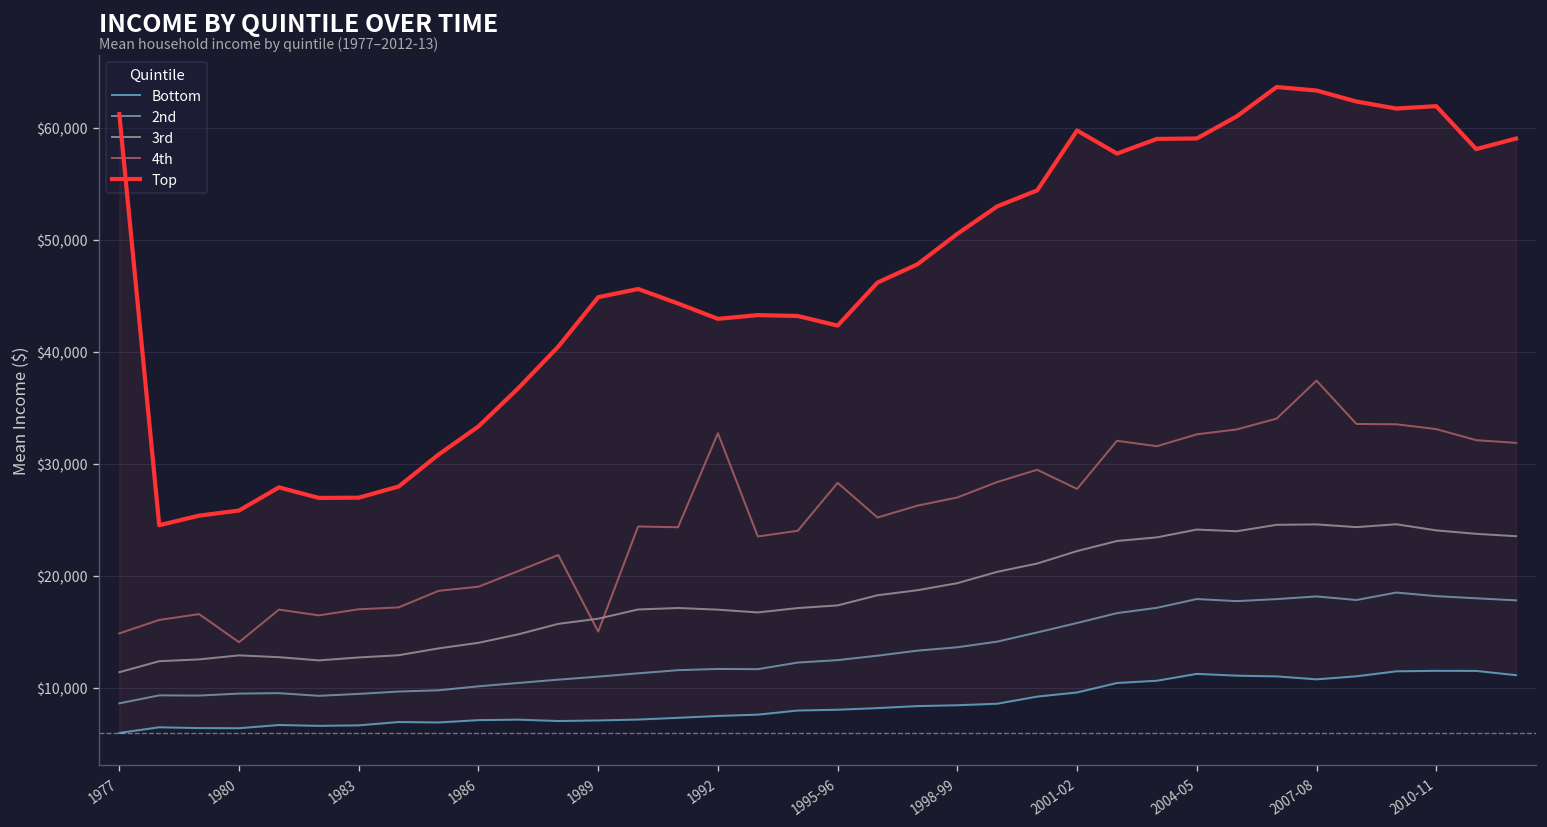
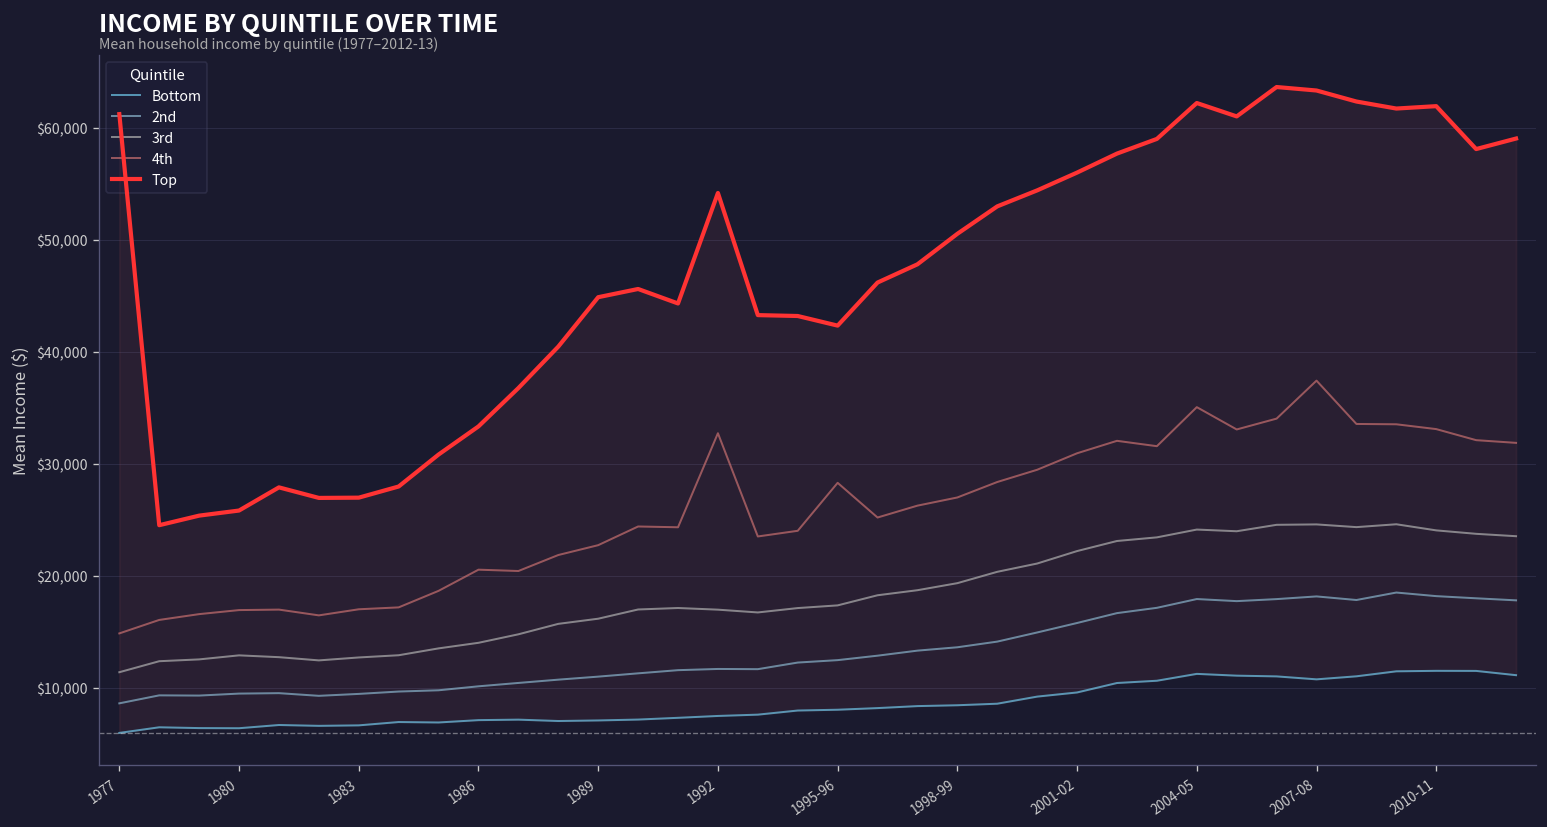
4th, 1980: $14,000 -> $17,000
4th, 1986: $19,000 -> $21,000
4th, 1989: $15,000 -> $23,000
Top, 1992: $43,000 -> $54,000
4th, 2001-02: $28,000 -> $31,000
Top, 2001-02: $60,000 -> $56,000
4th, 2004-05: $33,000 -> $35,000
Top, 2004-05: $59,000 -> $62,000
